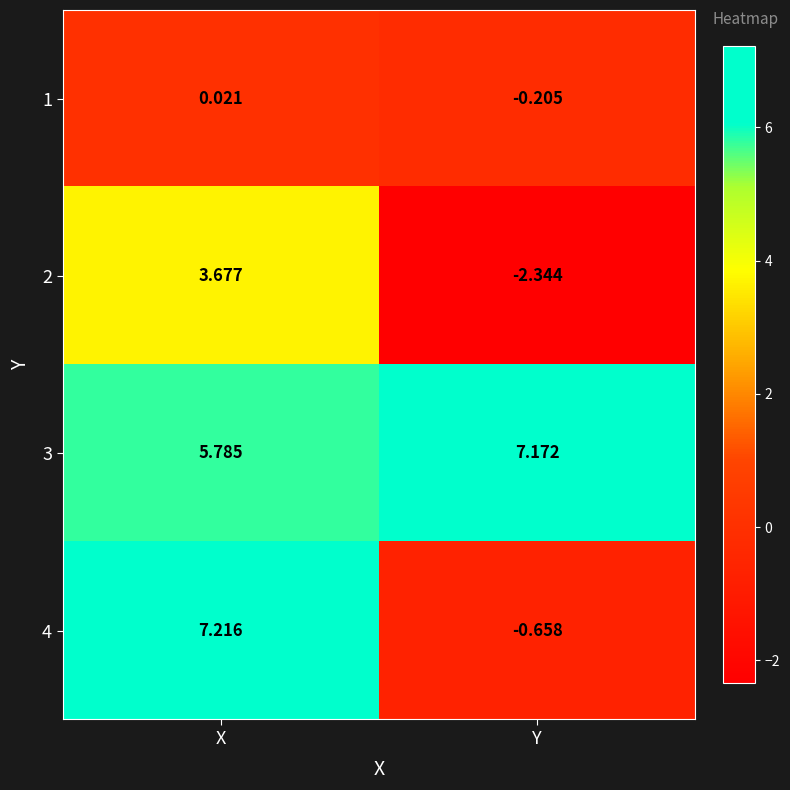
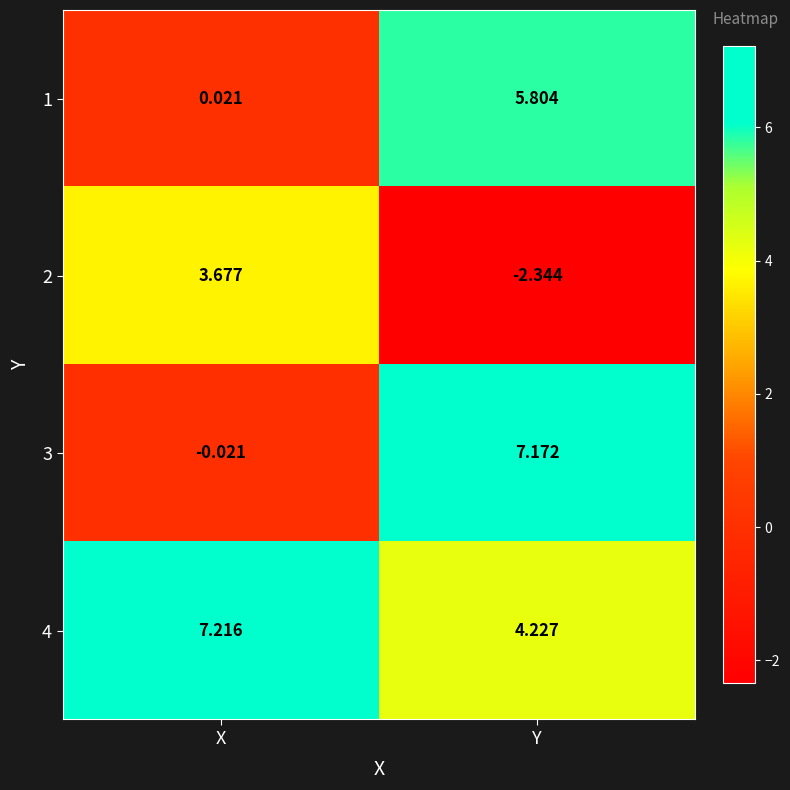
1, Y: -0.205 -> 5.804
3, X: 5.785 -> -0.021
4, Y: -0.658 -> 4.227
